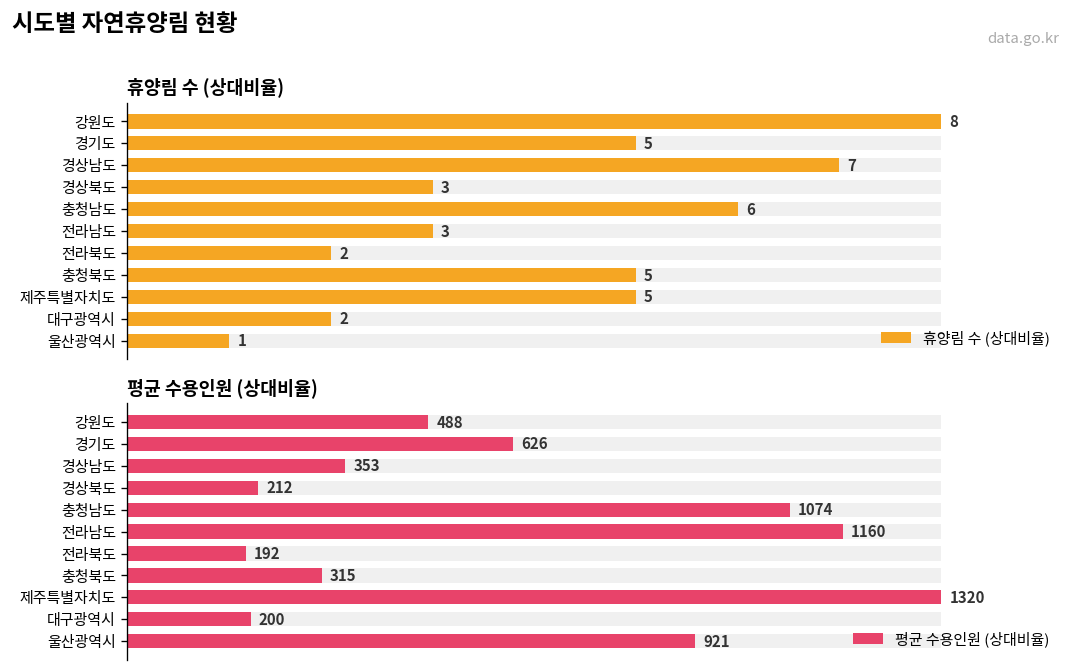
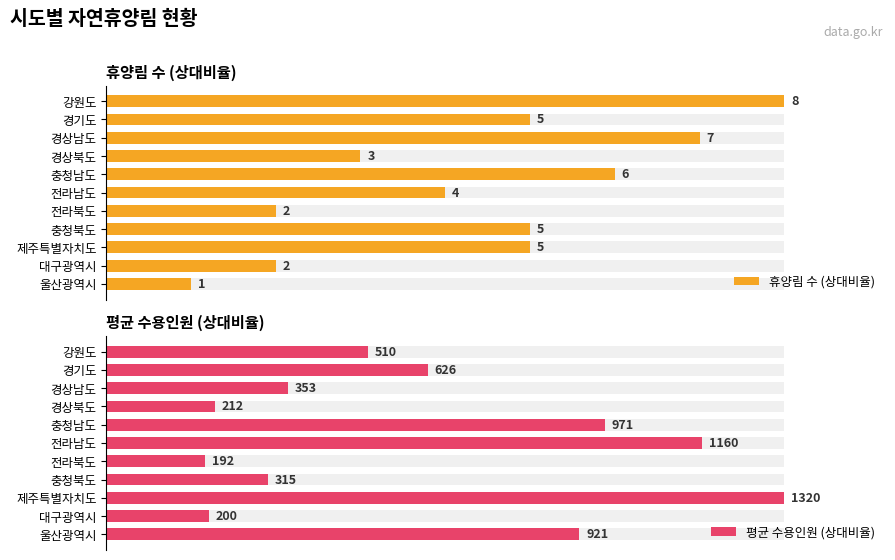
휴양림 수 (상대비율), 휴양림 수 (상대비율), 전라남도: 3 -> 4
평균 수용인원 (상대비율), 평균 수용인원 (상대비율), 강원도: 488 -> 510
평균 수용인원 (상대비율), 평균 수용인원 (상대비율), 충청남도: 1074 -> 971
